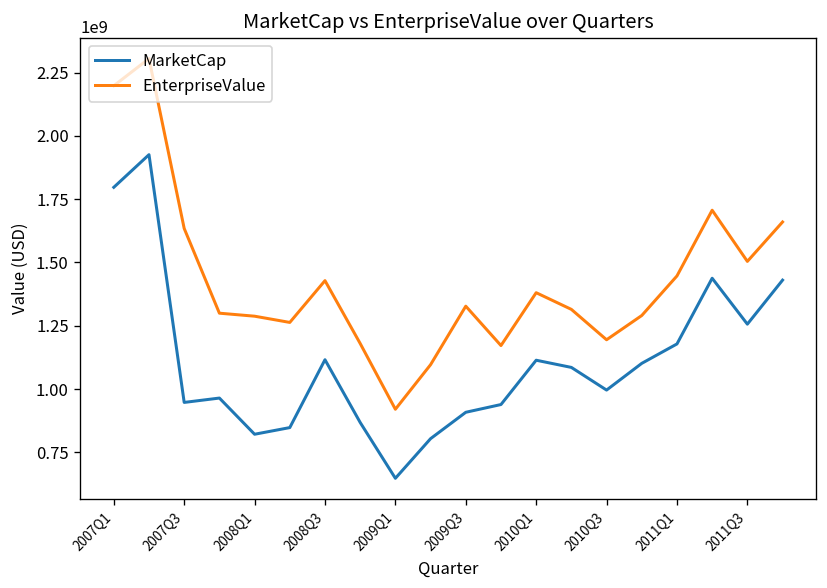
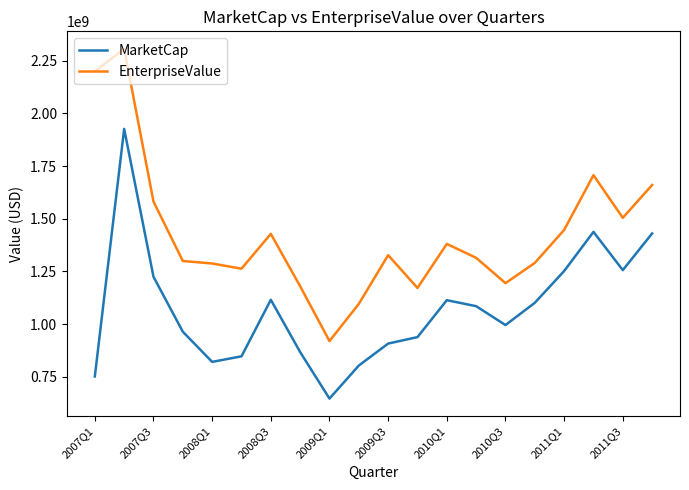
MarketCap, 2007Q1: 1800000000 -> 750000000
MarketCap, 2007Q3: 950000000 -> 1220000000
EnterpriseValue, 2007Q3: 1630000000 -> 1580000000
MarketCap, 2011Q1: 1180000000 -> 1250000000
